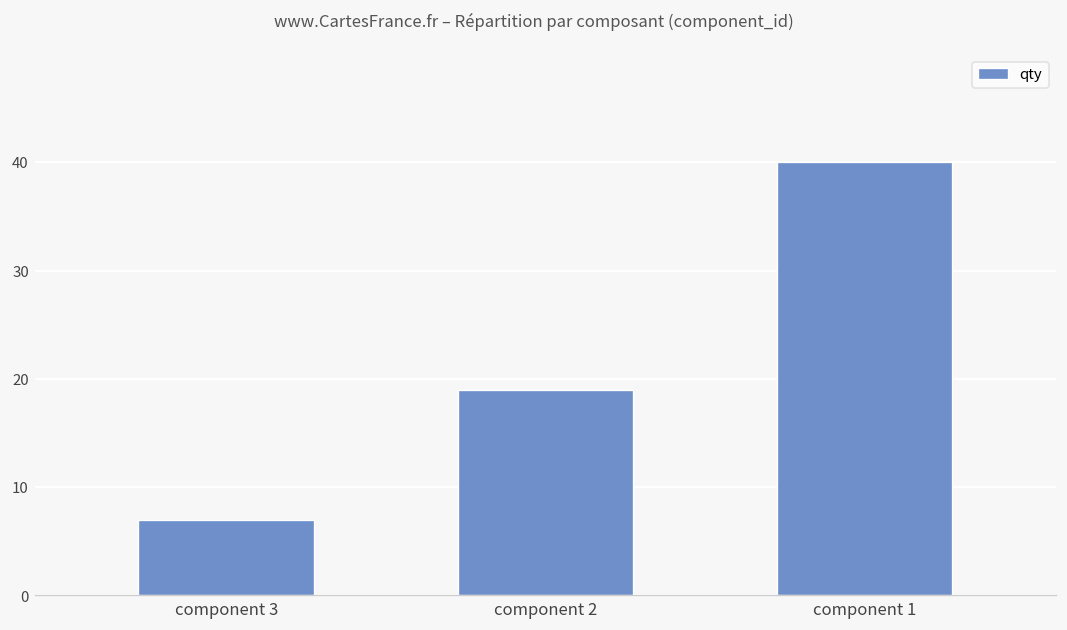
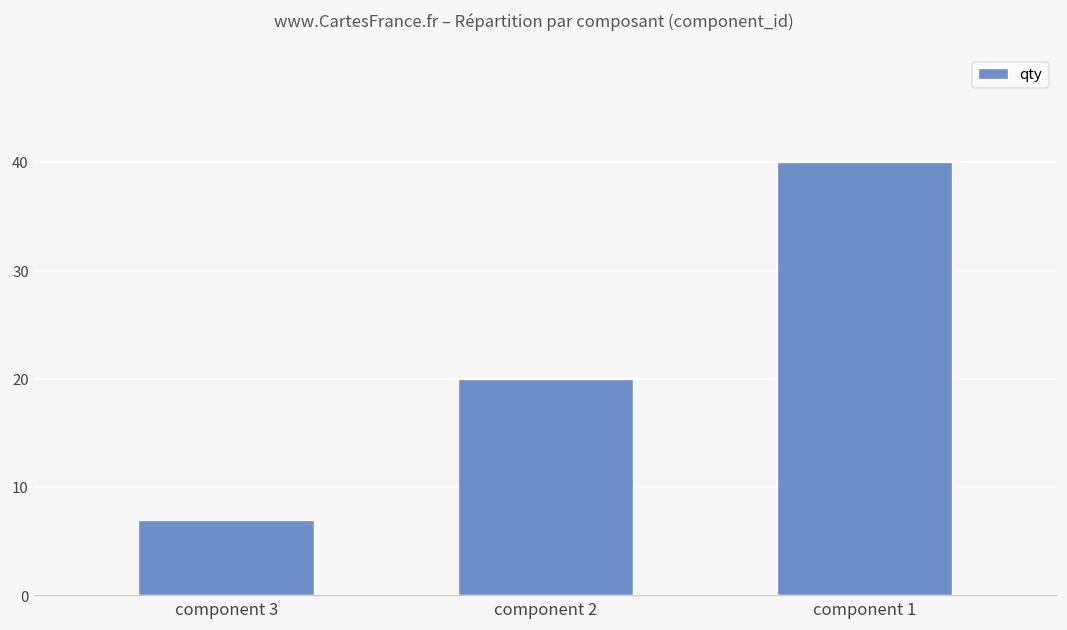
component 2: 19 -> 20
